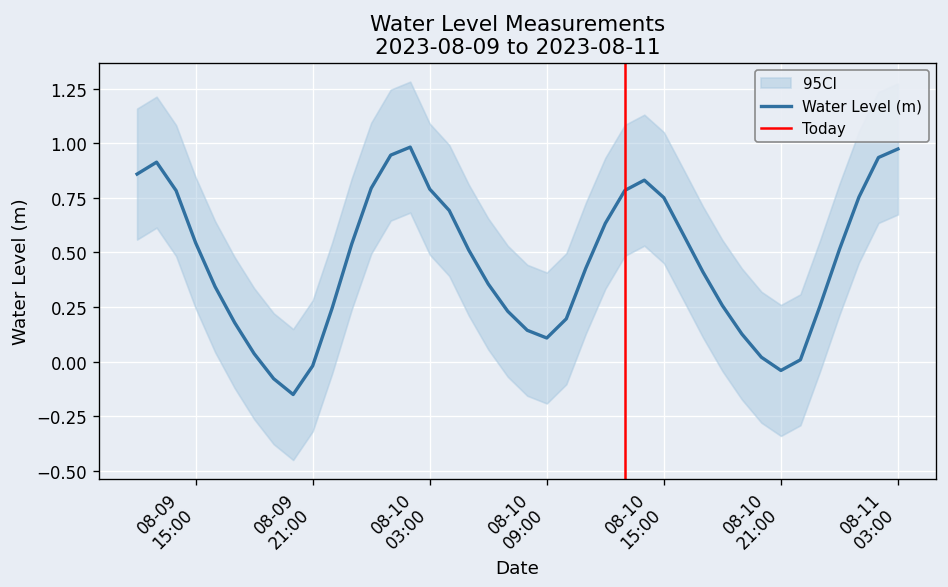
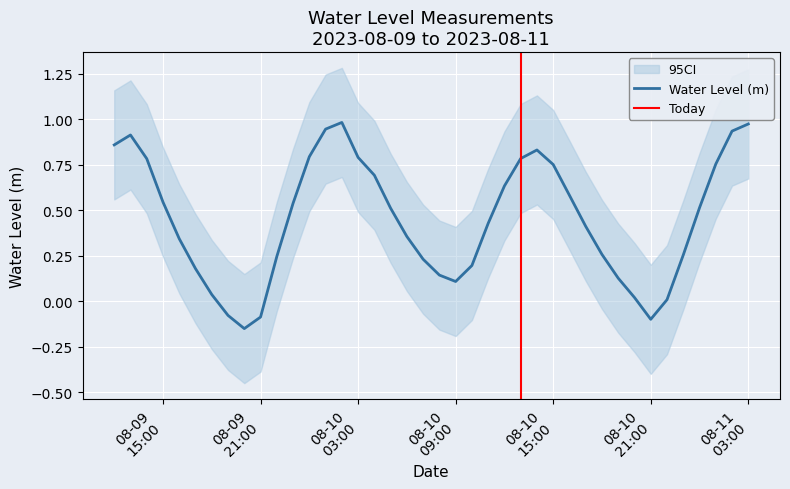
Water Level (m), 08-09 21:00: -0.02 -> -0.09
Water Level (m), 08-10 21:00: -0.04 -> -0.10
